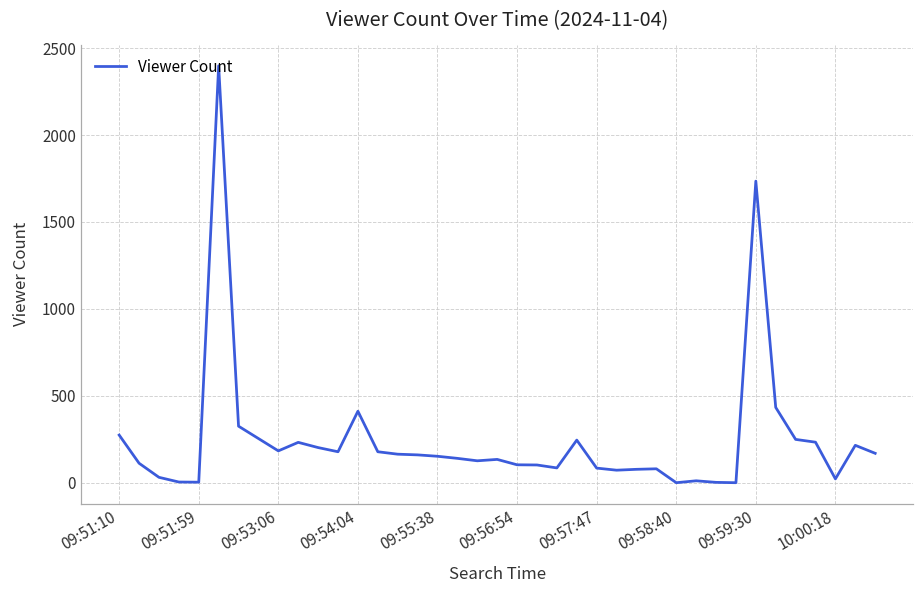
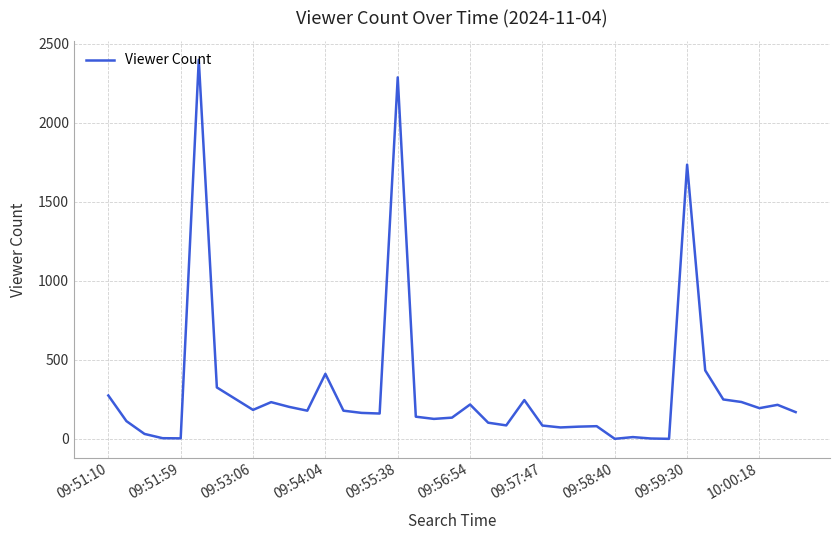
09:55:38: 150 -> 2290
09:56:54: 100 -> 220
10:00:18: 20 -> 200
